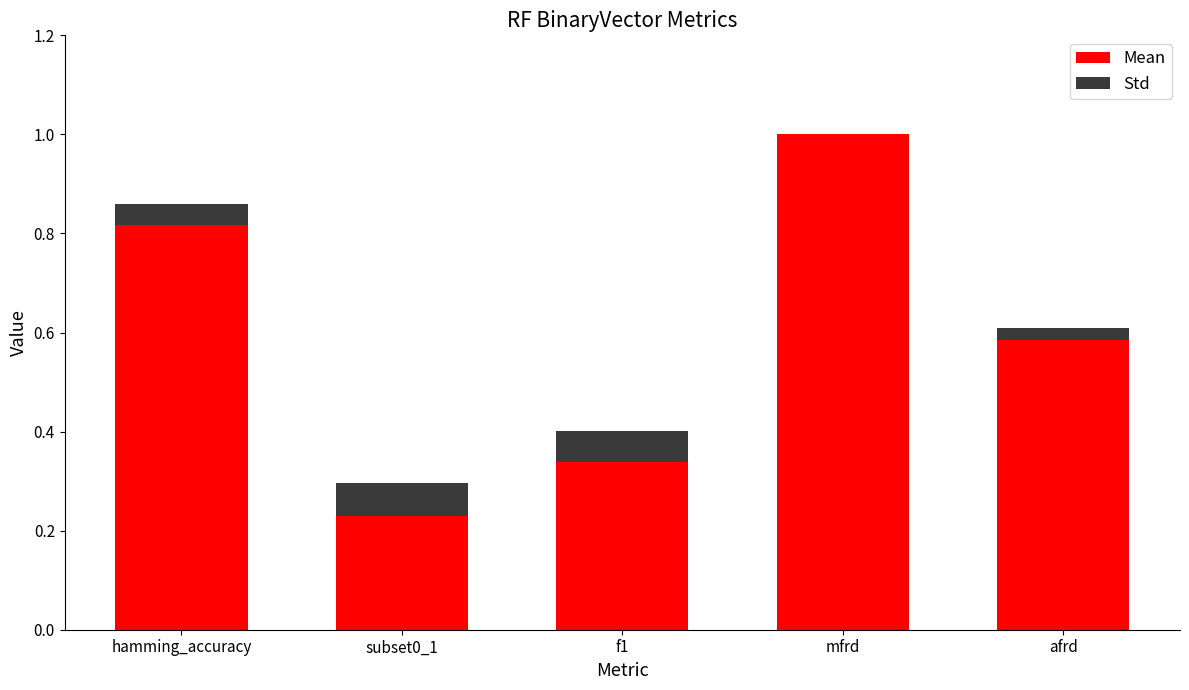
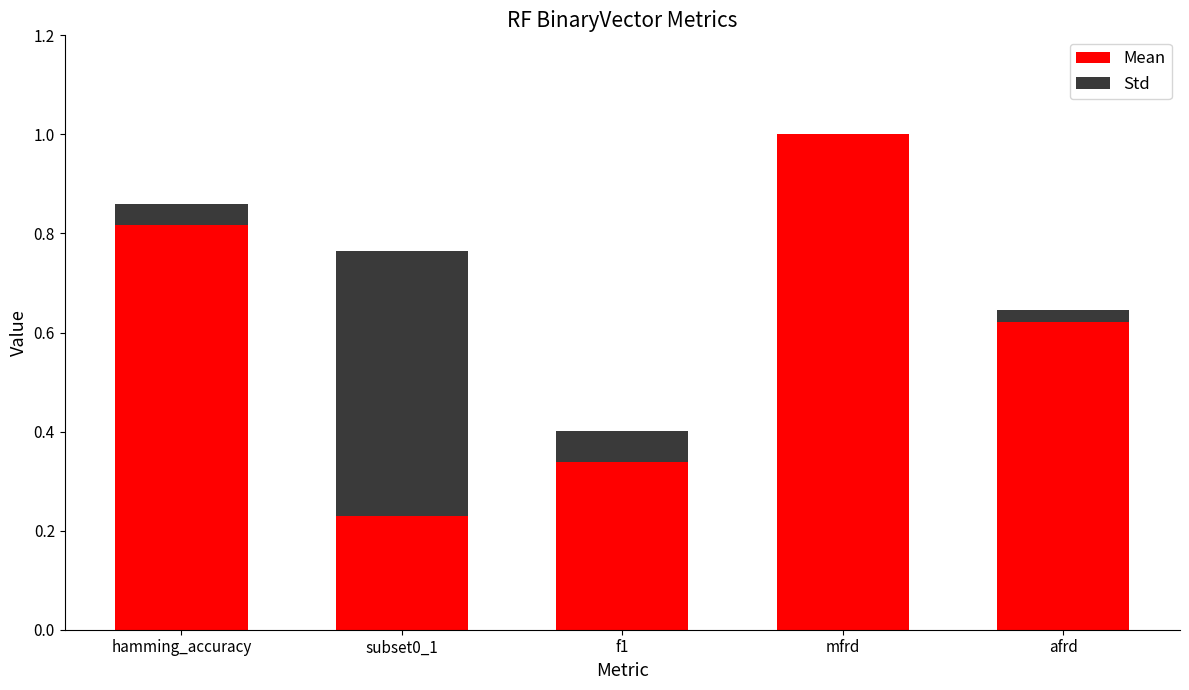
Std, subset0_1: 0.07 -> 0.54
Mean, afrd: 0.58 -> 0.62
